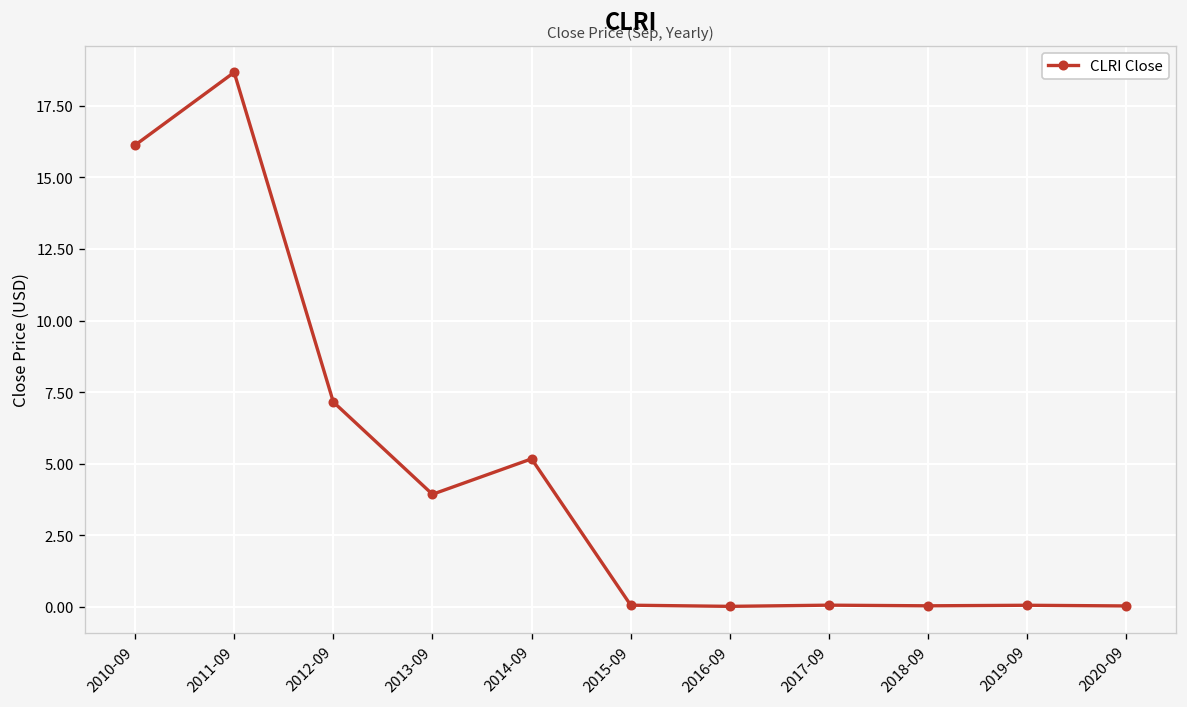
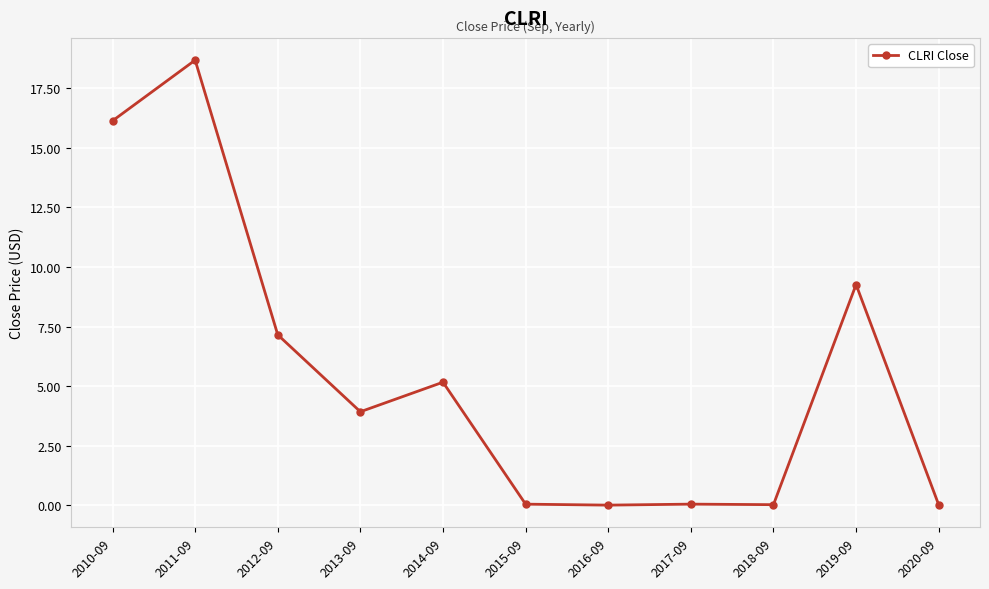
2019-09: 0.1 -> 9.3
